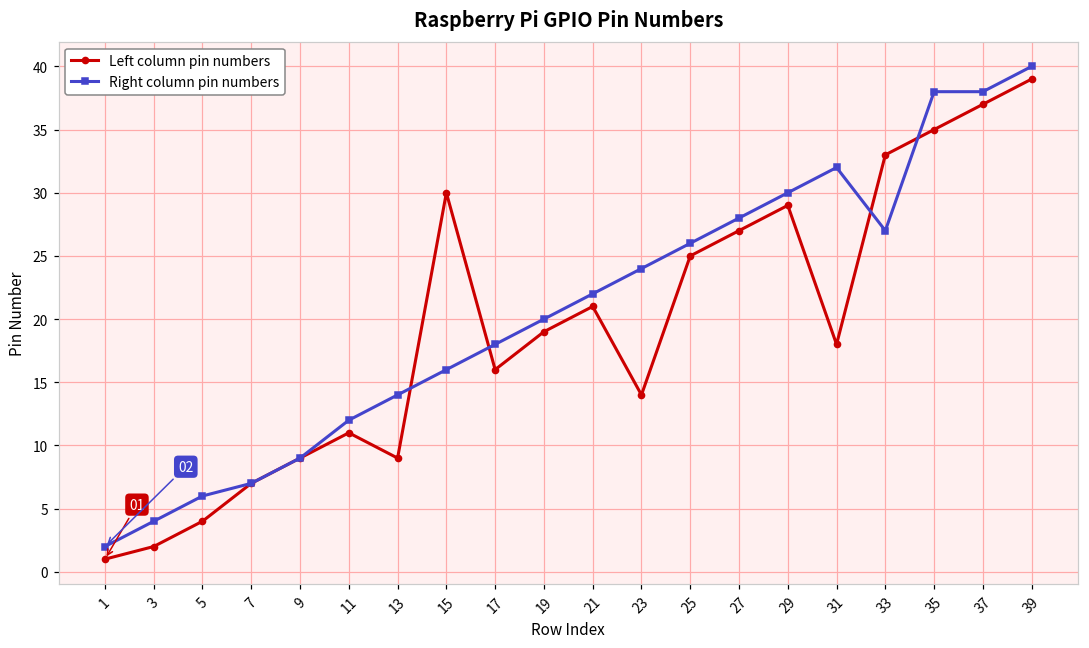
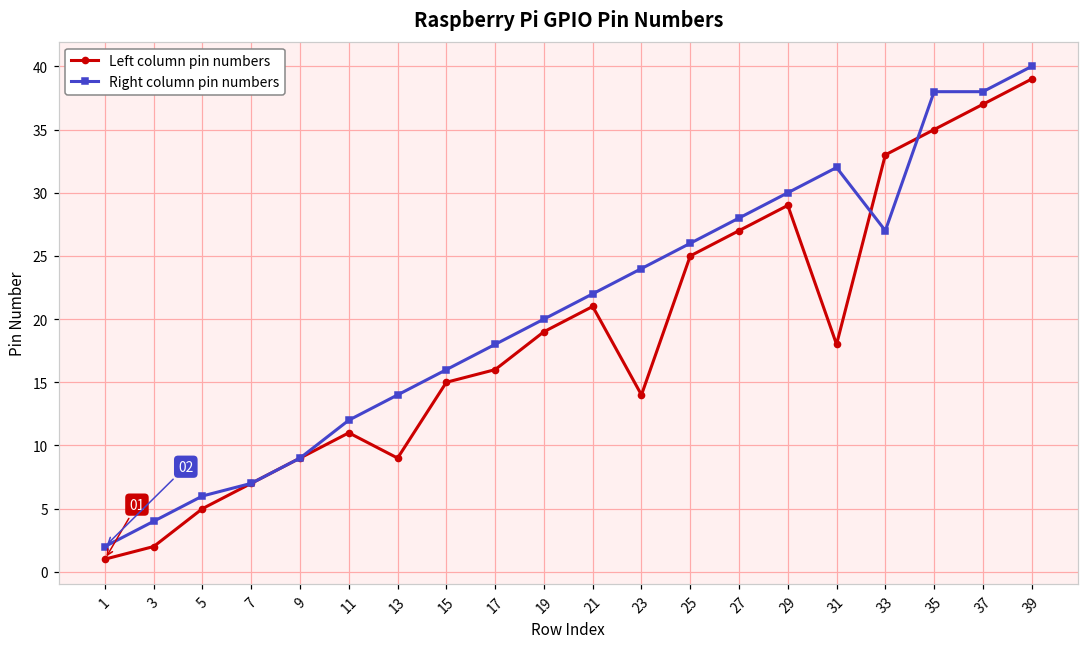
Left column pin numbers, 5: 4 -> 5
Left column pin numbers, 15: 30 -> 15
